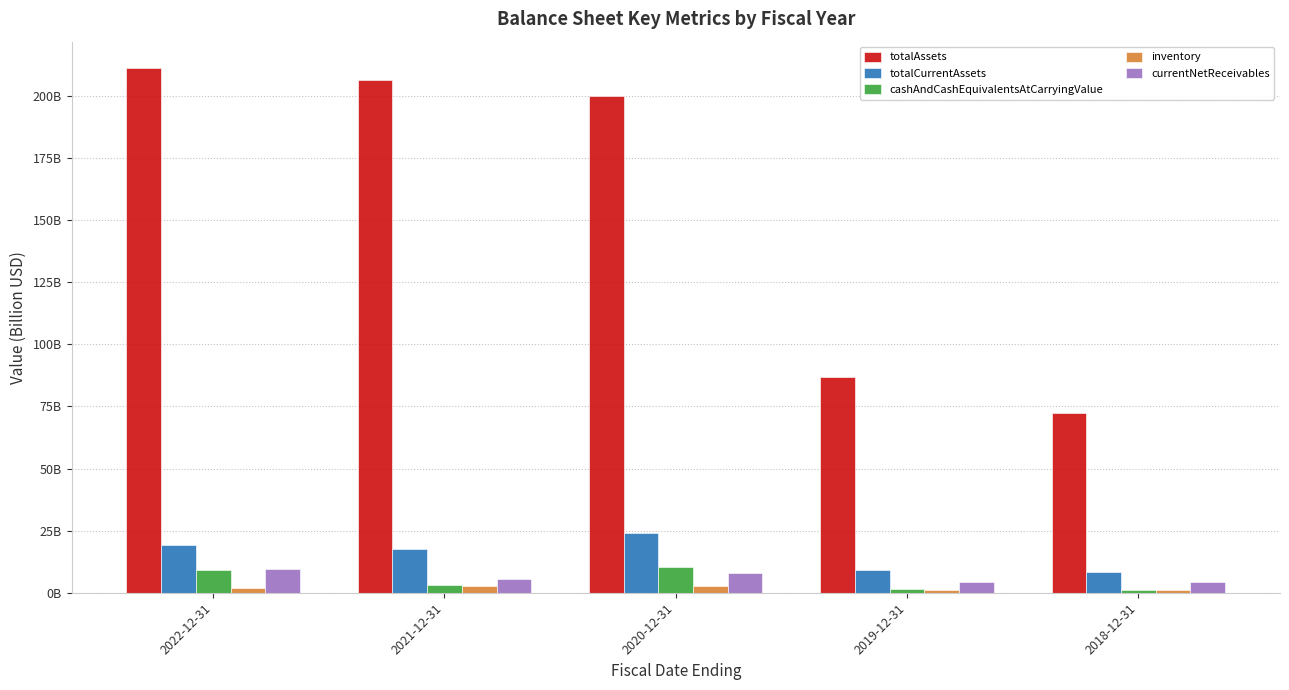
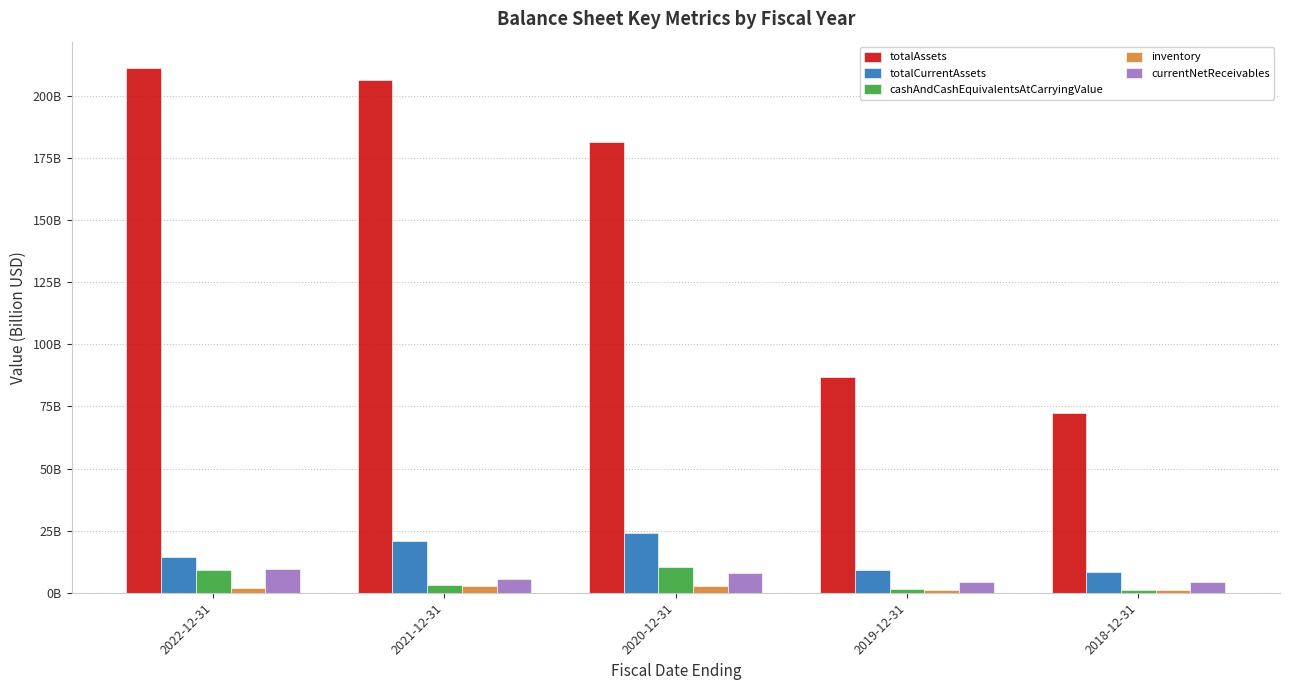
totalCurrentAssets, 2022-12-31: 19000000000 -> 14000000000
totalCurrentAssets, 2021-12-31: 18000000000 -> 21000000000
totalAssets, 2020-12-31: 200000000000 -> 181000000000
